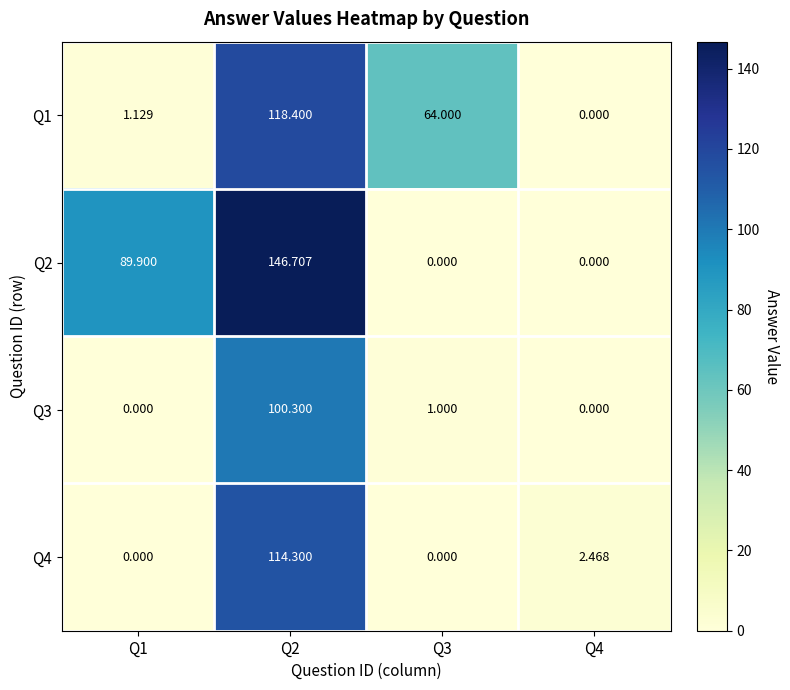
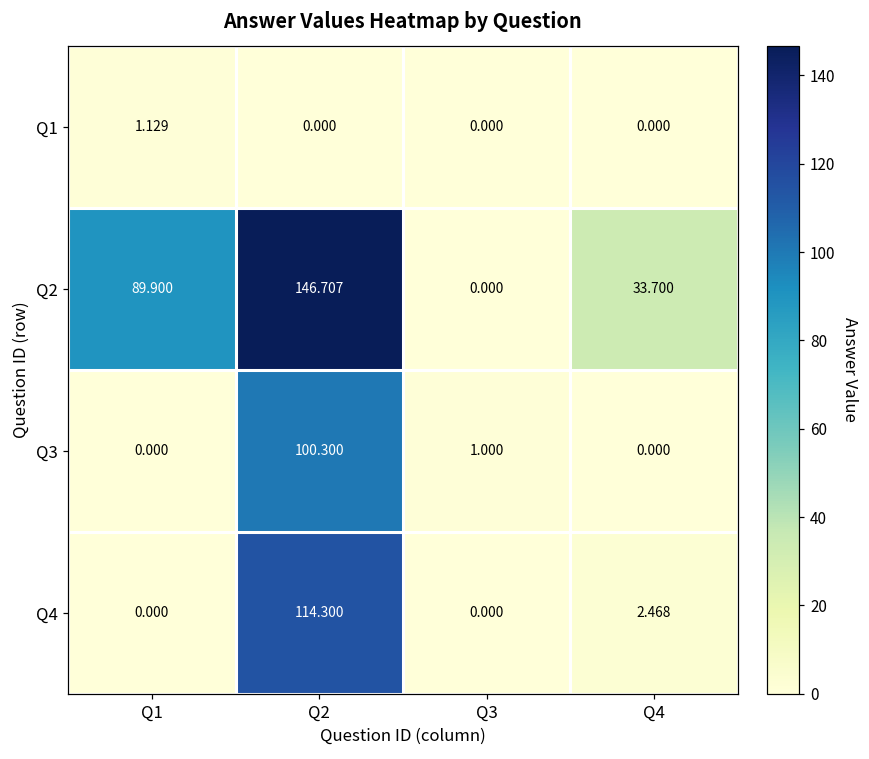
Q1, Q2: 118.400 -> 0.000
Q1, Q3: 64.000 -> 0.000
Q2, Q4: 0.000 -> 33.700
